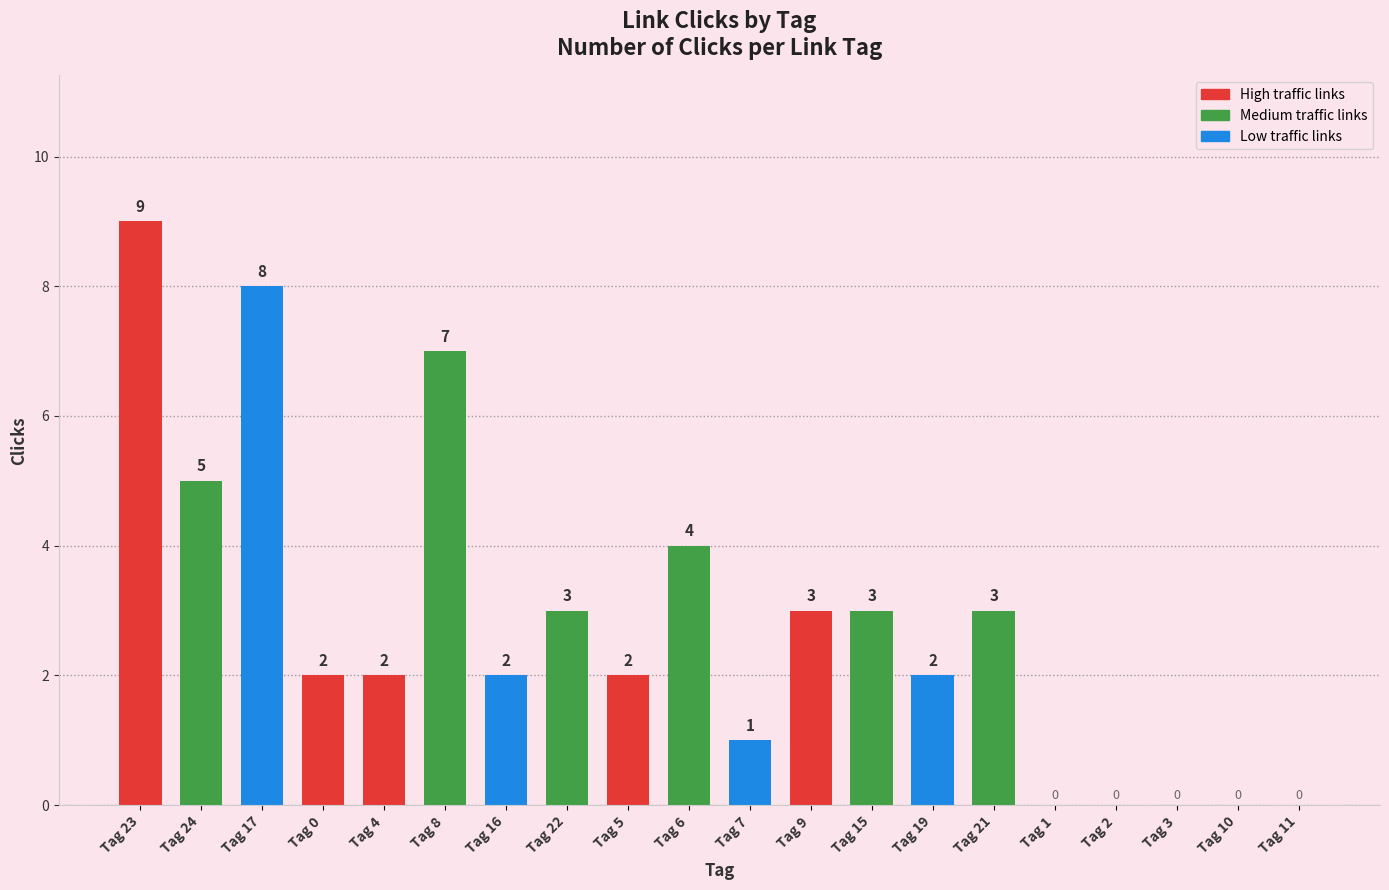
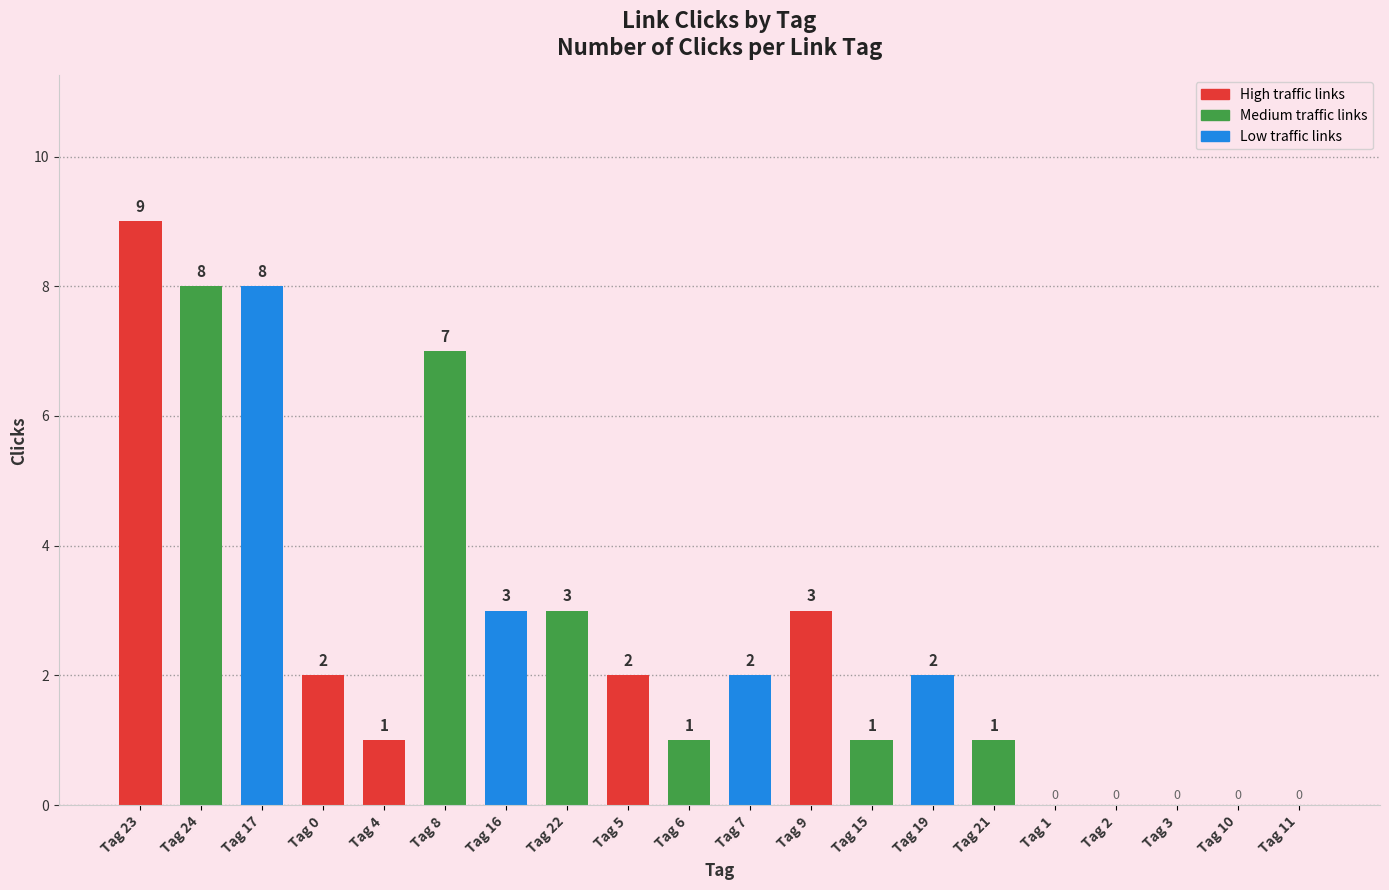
Tag 24: 5 -> 8
Tag 4: 2 -> 1
Tag 16: 2 -> 3
Tag 6: 4 -> 1
Tag 7: 1 -> 2
Tag 15: 3 -> 1
Tag 21: 3 -> 1
